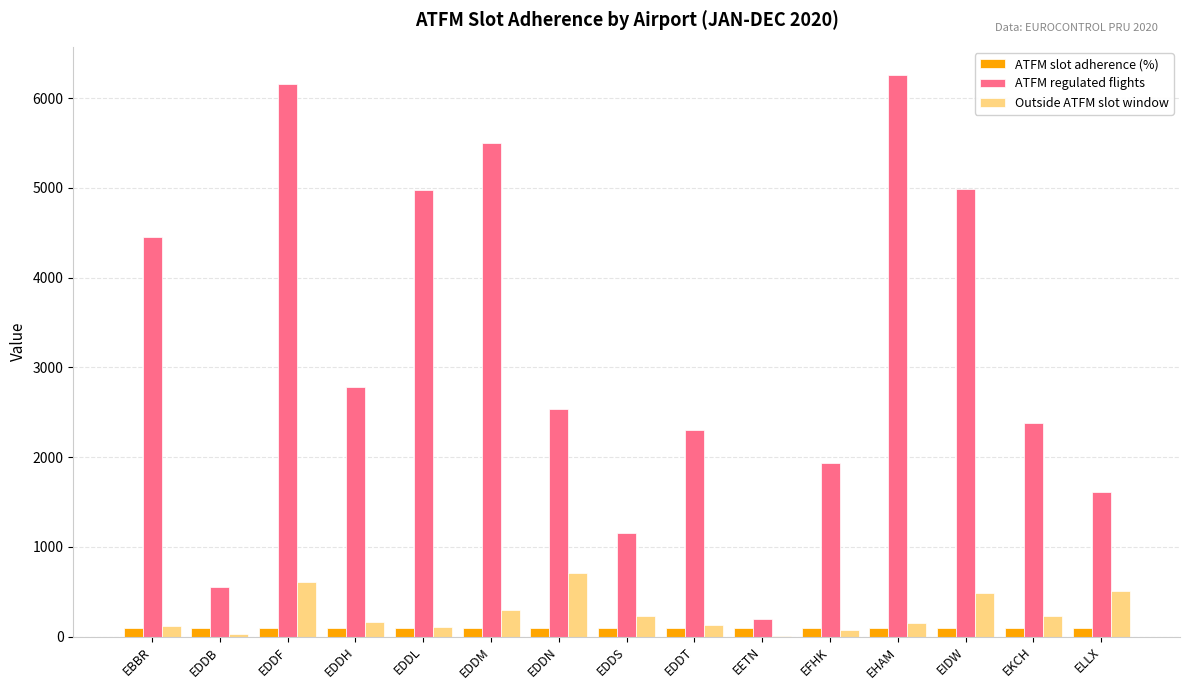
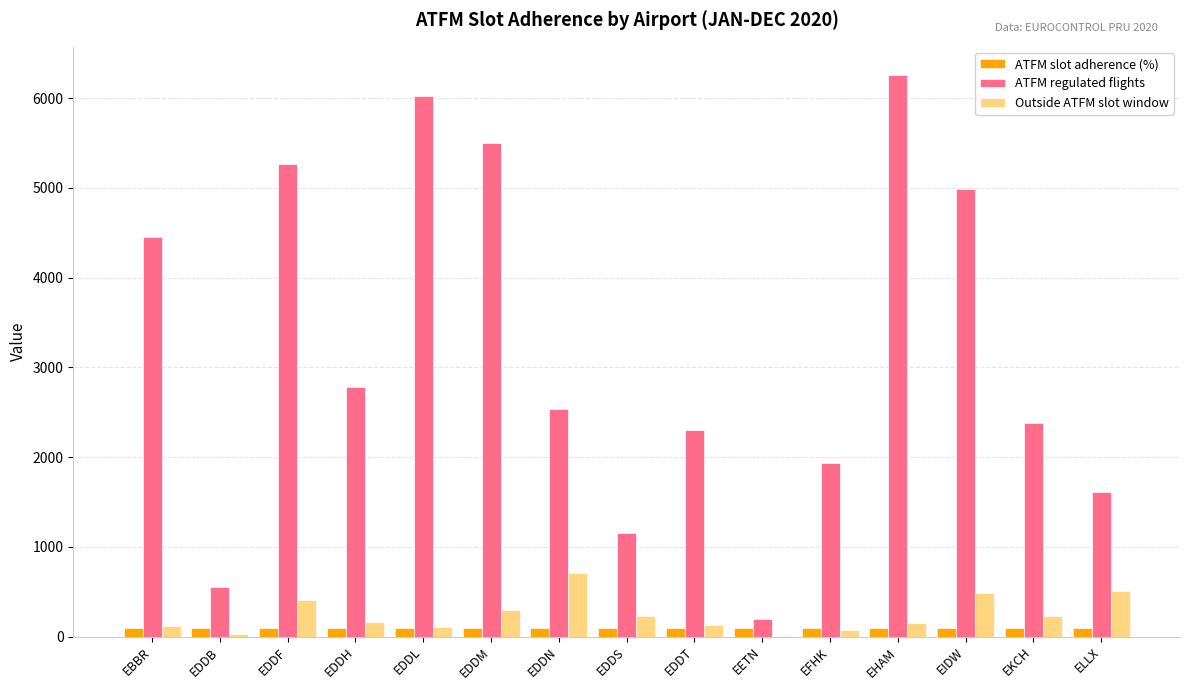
ATFM regulated flights, EDDF: 6200 -> 5300
Outside ATFM slot window, EDDF: 600 -> 400
ATFM regulated flights, EDDL: 5000 -> 6000
